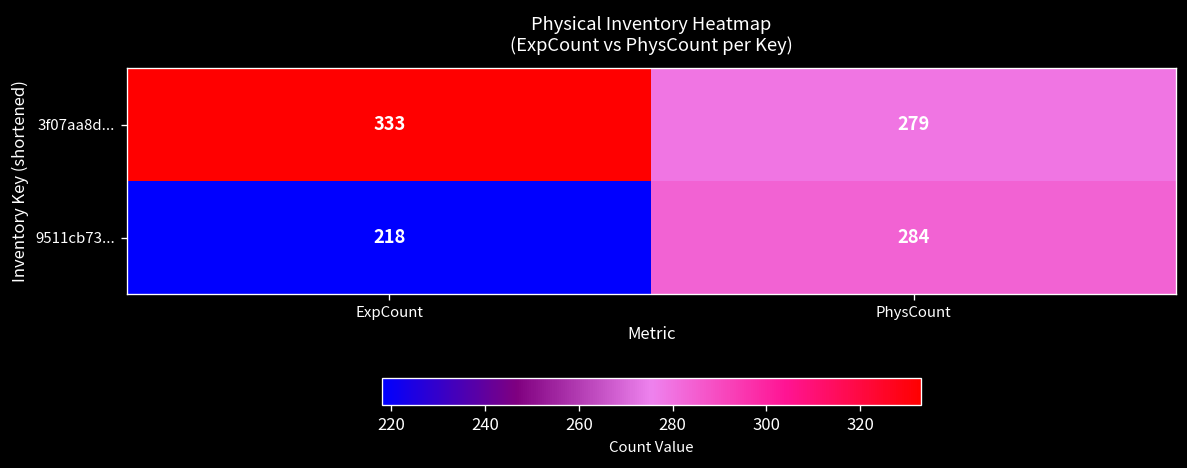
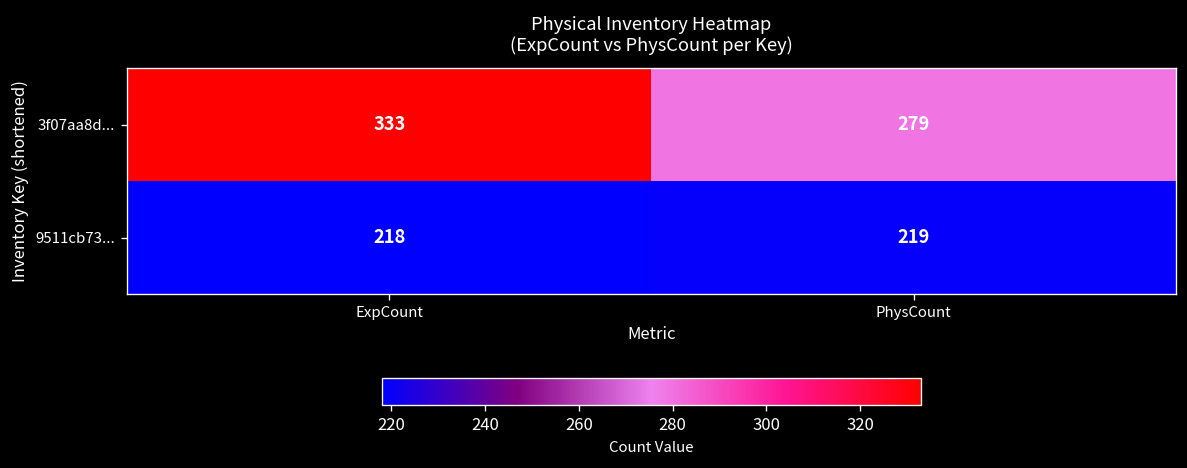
9511cb73..., PhysCount: 284 -> 219
